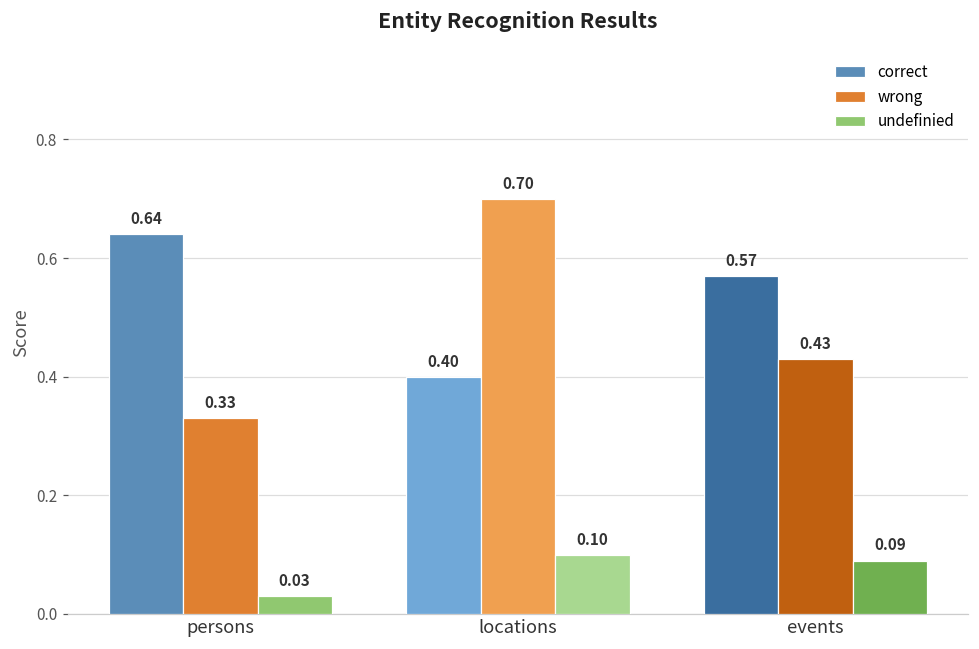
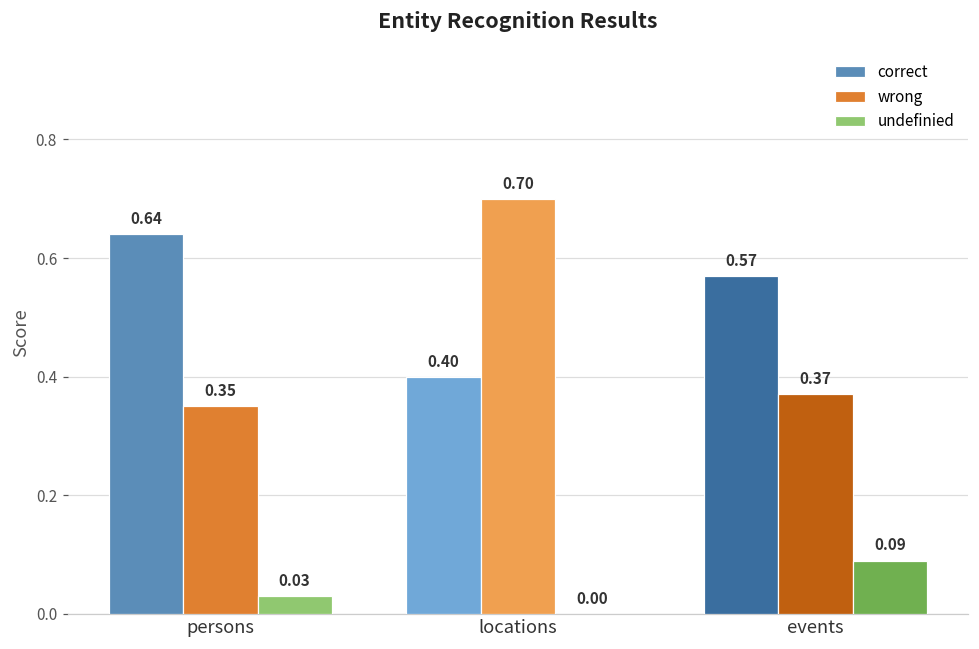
wrong, persons: 0.33 -> 0.35
undefinied, locations: 0.10 -> 0.00
wrong, events: 0.43 -> 0.37
